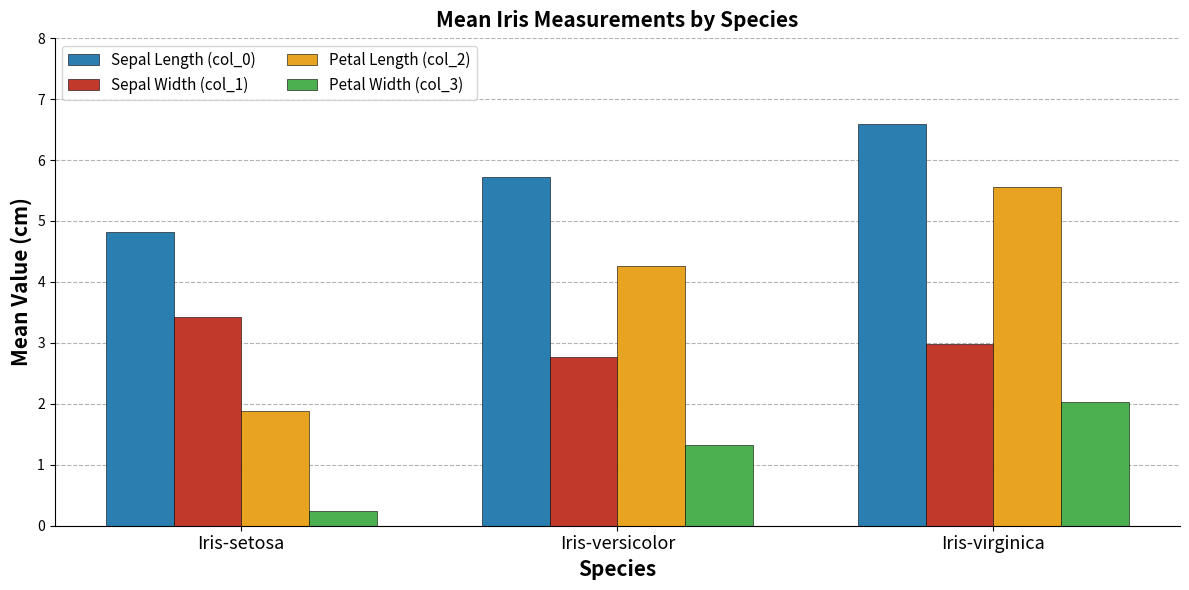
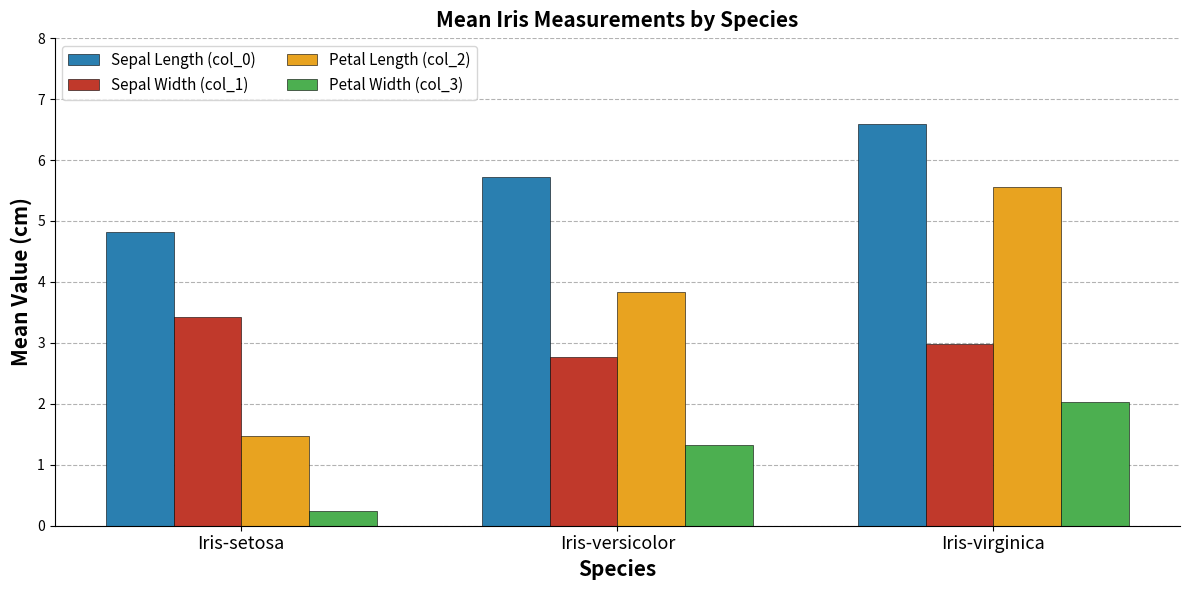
Petal Length (col_2), Iris-setosa: 1.9 -> 1.5
Petal Length (col_2), Iris-versicolor: 4.3 -> 3.8
